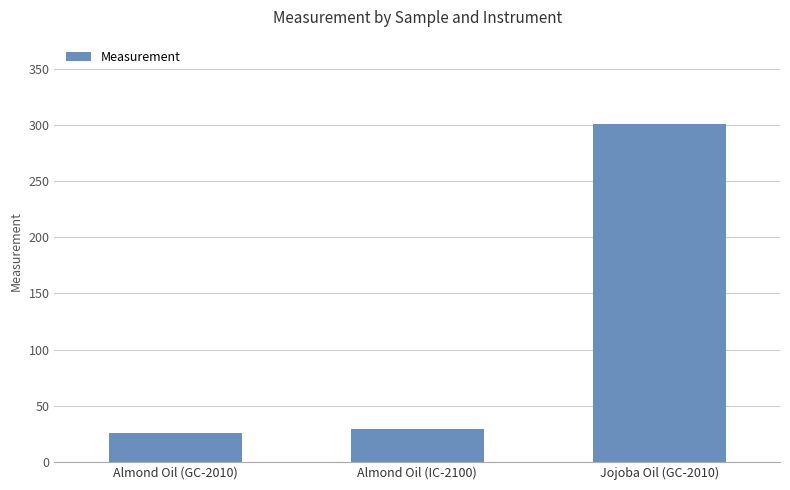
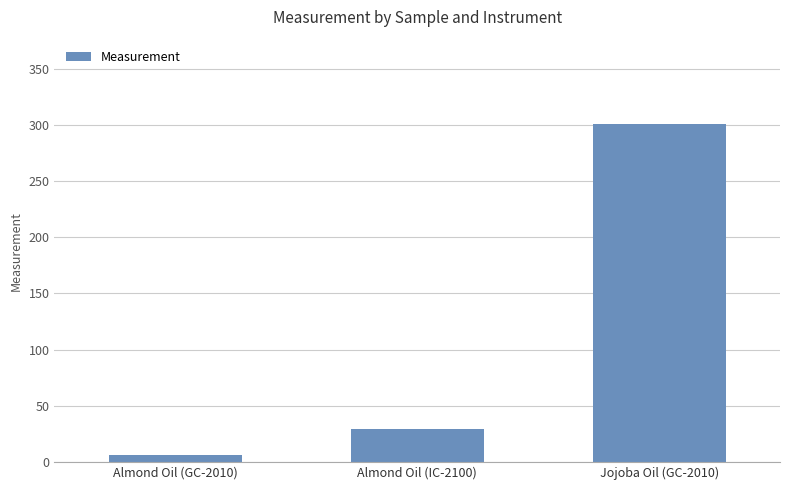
Almond Oil (GC-2010): 26 -> 6
